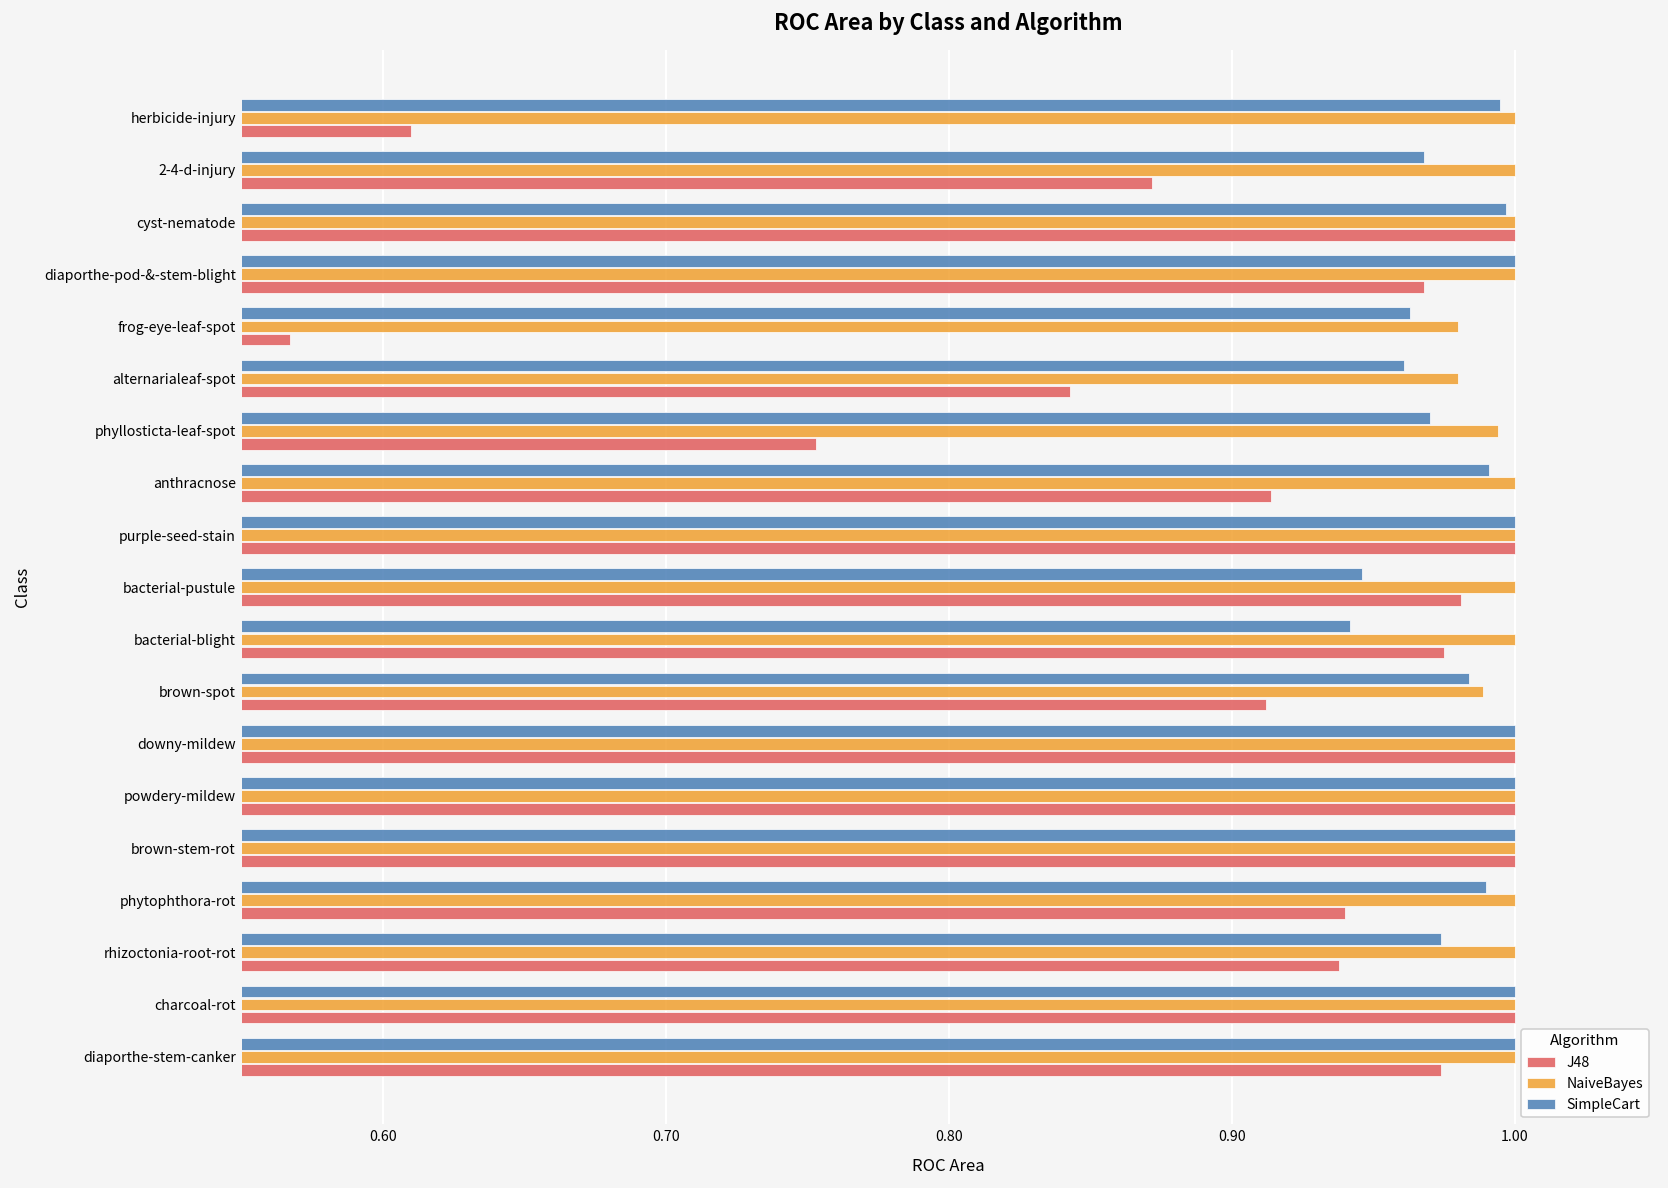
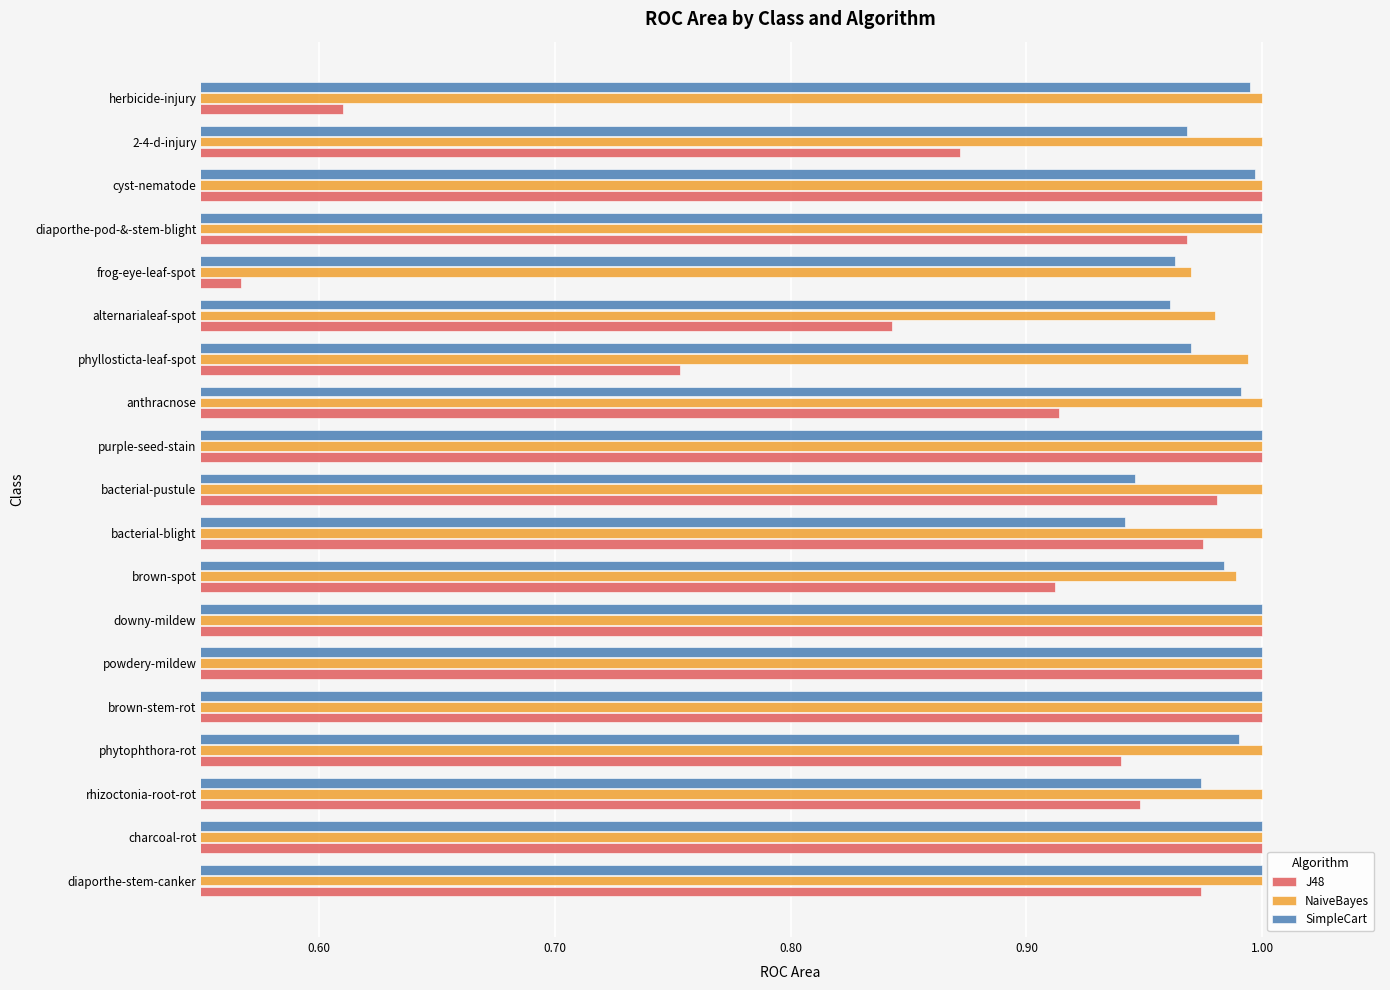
NaiveBayes, frog-eye-leaf-spot: 0.98 -> 0.97
J48, rhizoctonia-root-rot: 0.938 -> 0.948
